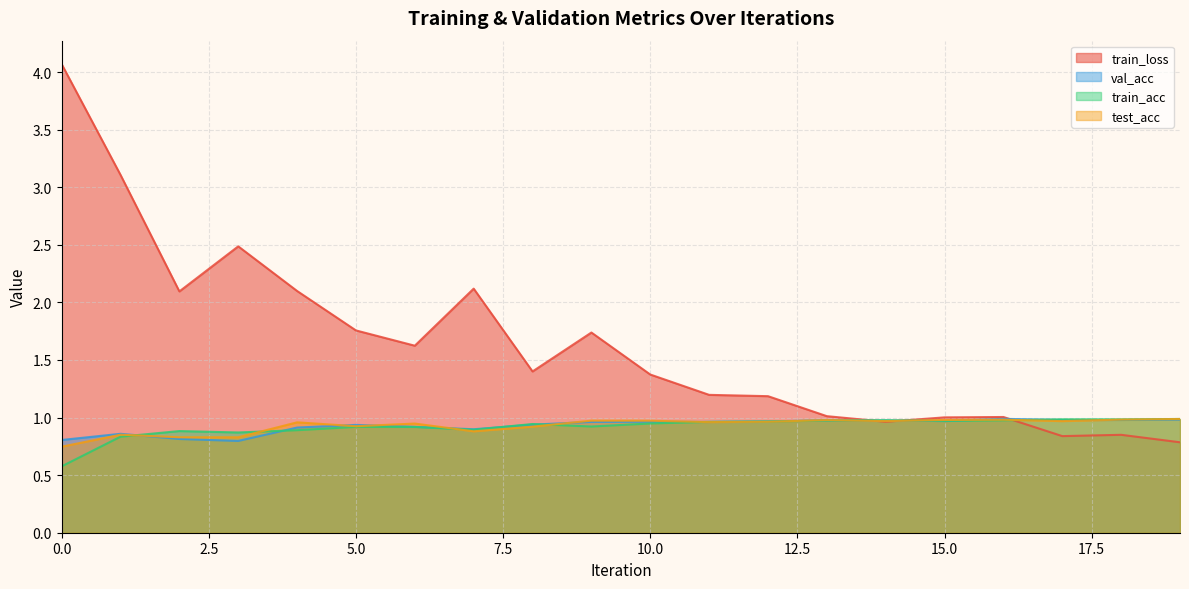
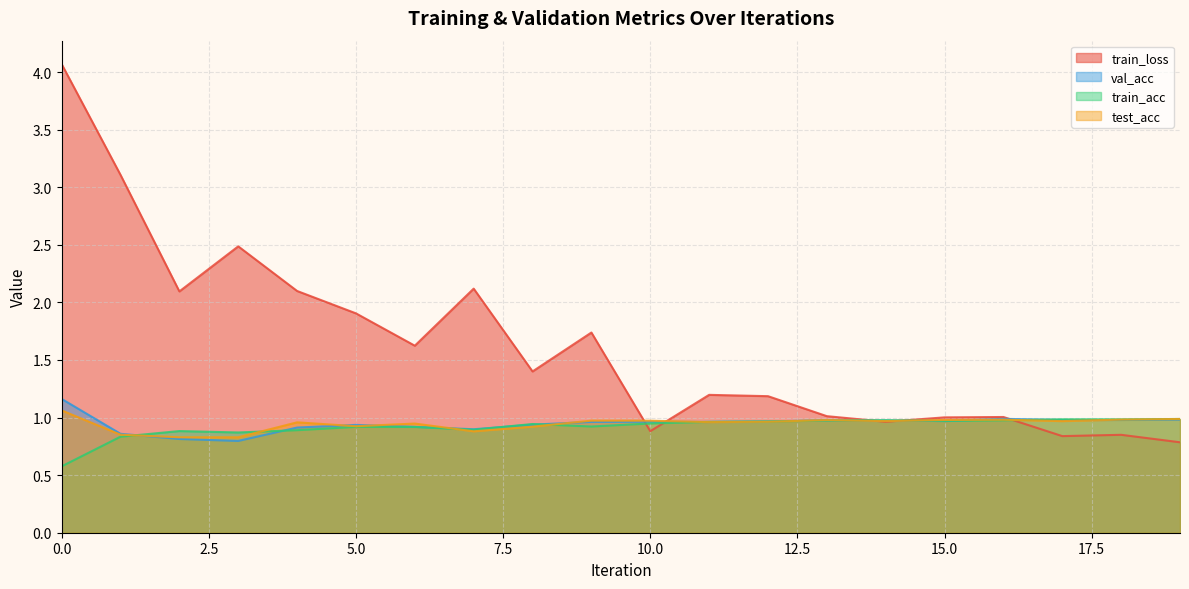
val_acc, 0.0: 0.81 -> 1.16
test_acc, 0.0: 0.75 -> 1.06
train_loss, 5.0: 1.76 -> 1.90
train_loss, 10.0: 1.37 -> 0.88
